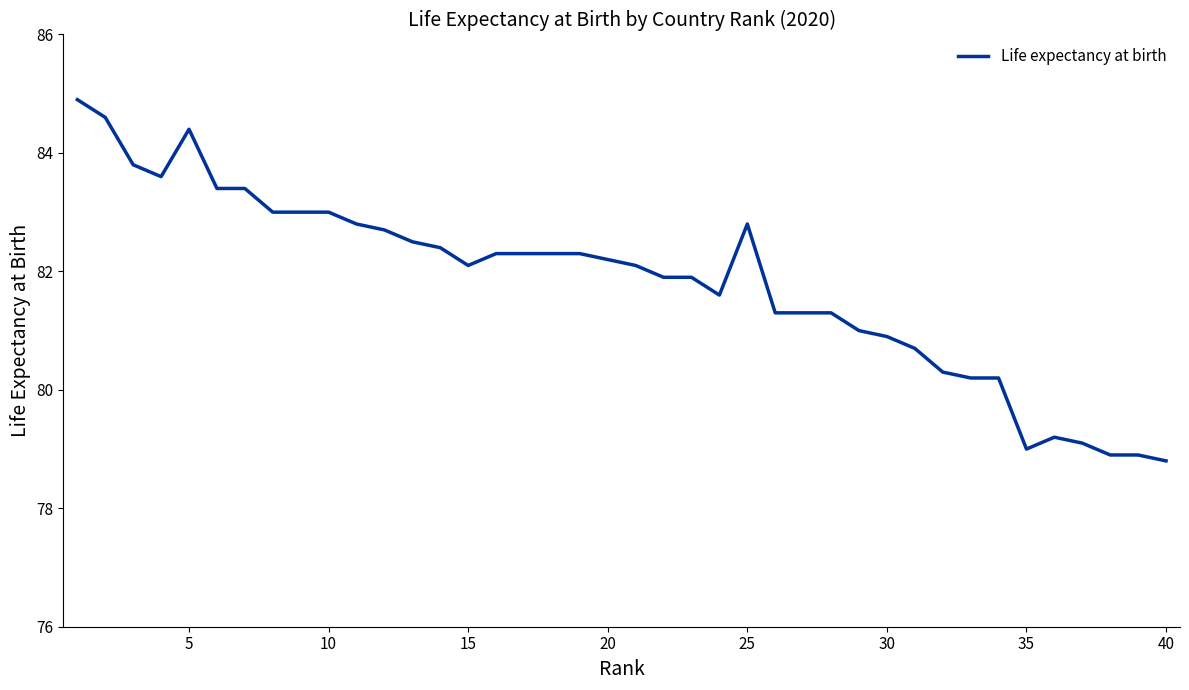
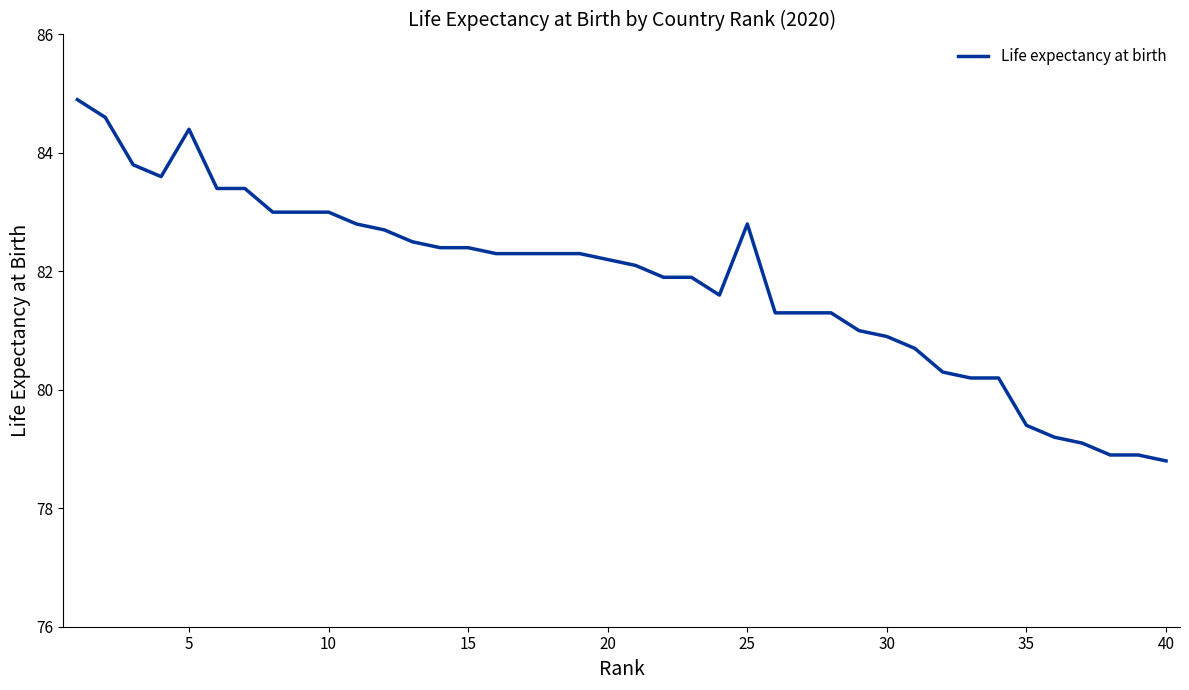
15: 82.1 -> 82.4
35: 79.0 -> 79.4
